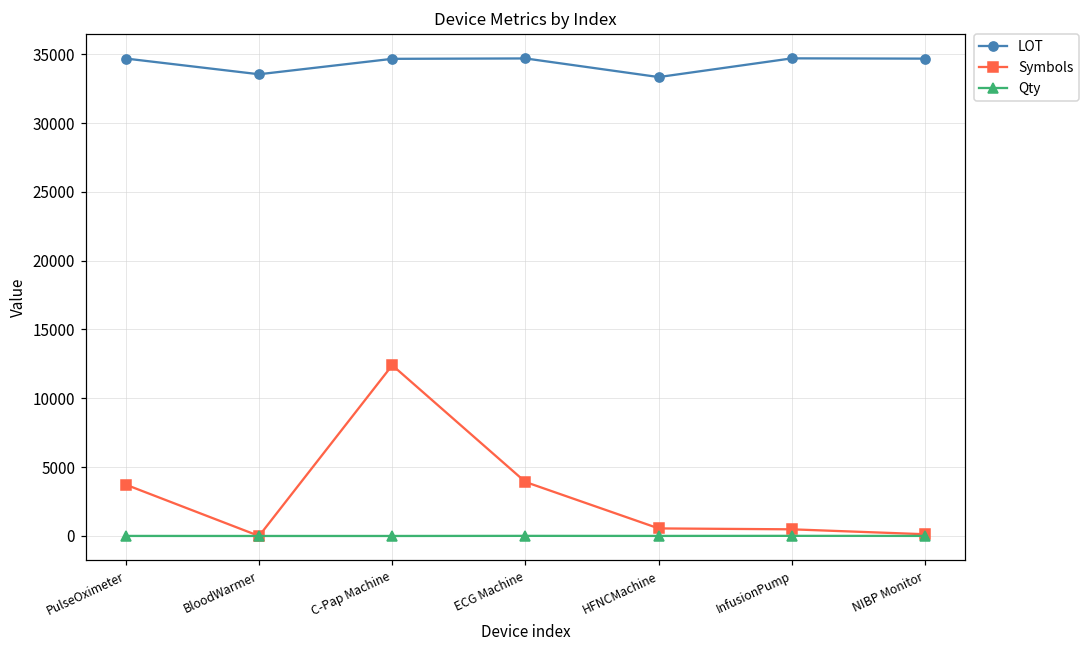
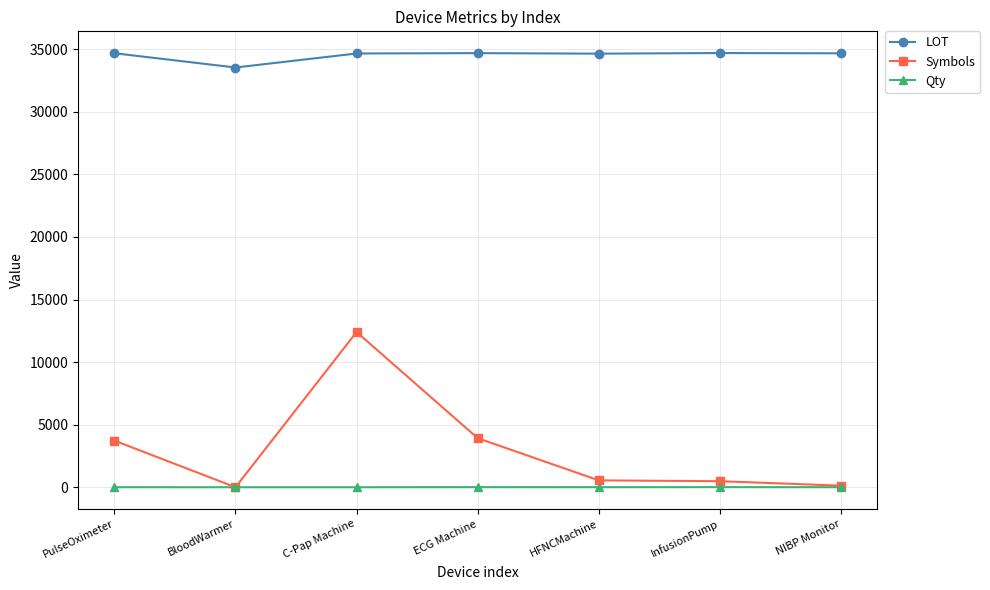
LOT, HFNCMachine: 33300 -> 34600
